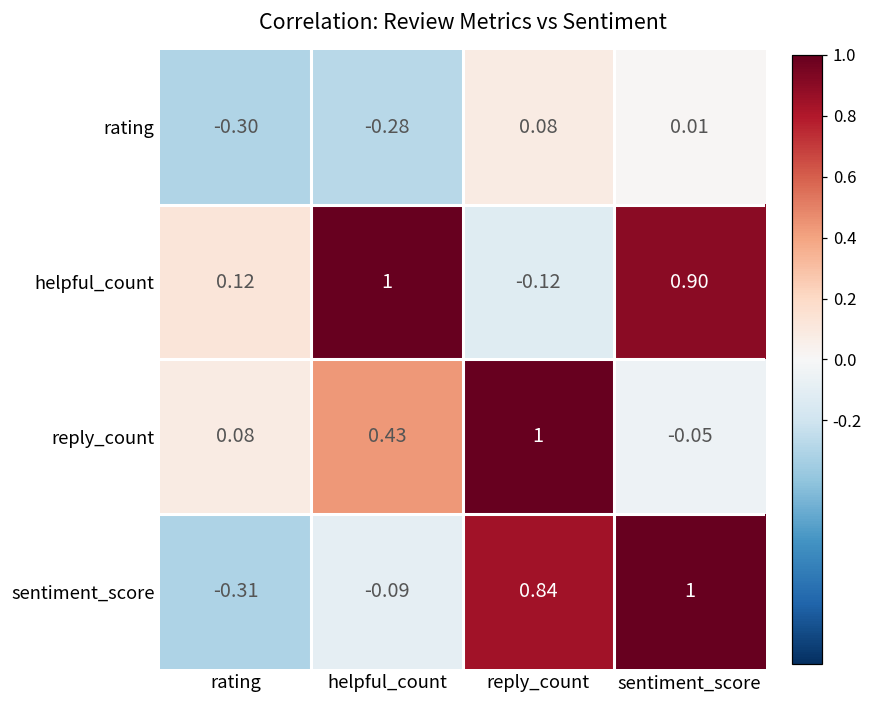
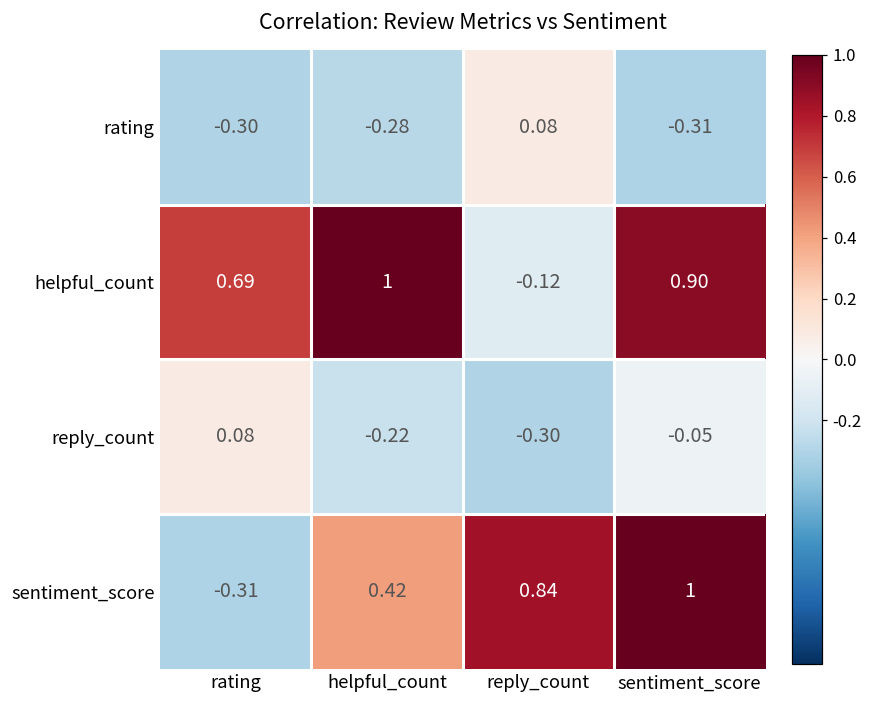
rating, sentiment_score: 0.01 -> -0.31
helpful_count, rating: 0.12 -> 0.69
reply_count, helpful_count: 0.43 -> -0.22
reply_count, reply_count: 1 -> -0.30
sentiment_score, helpful_count: -0.09 -> 0.42
